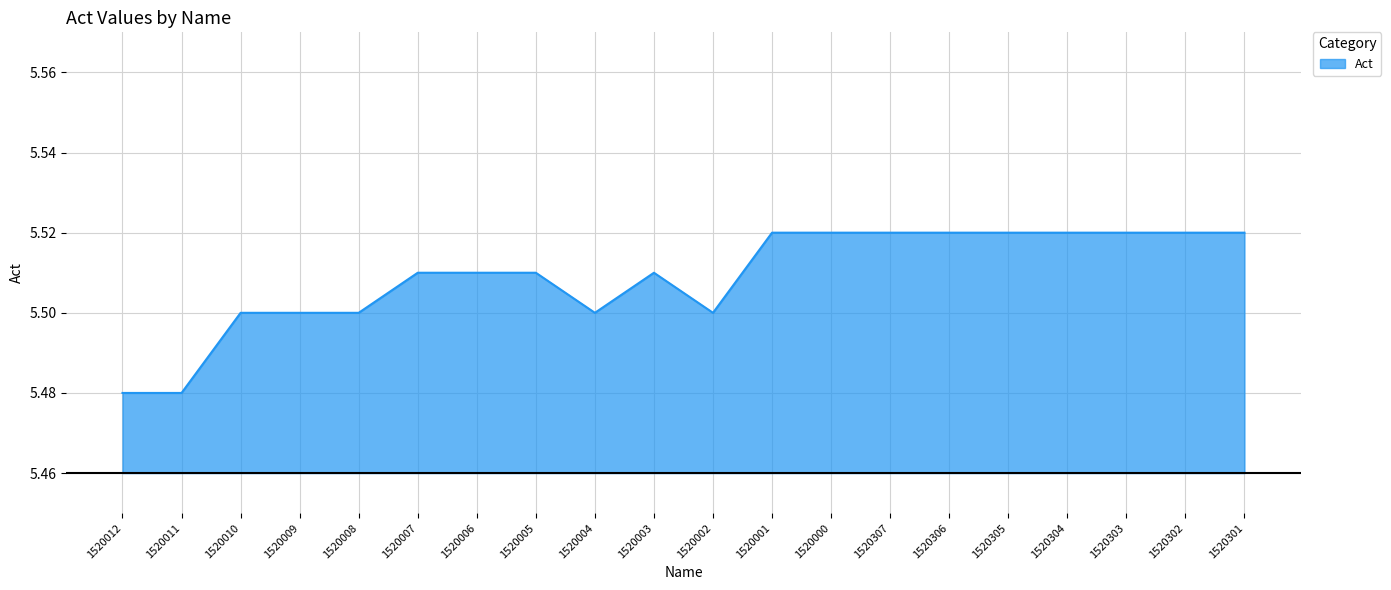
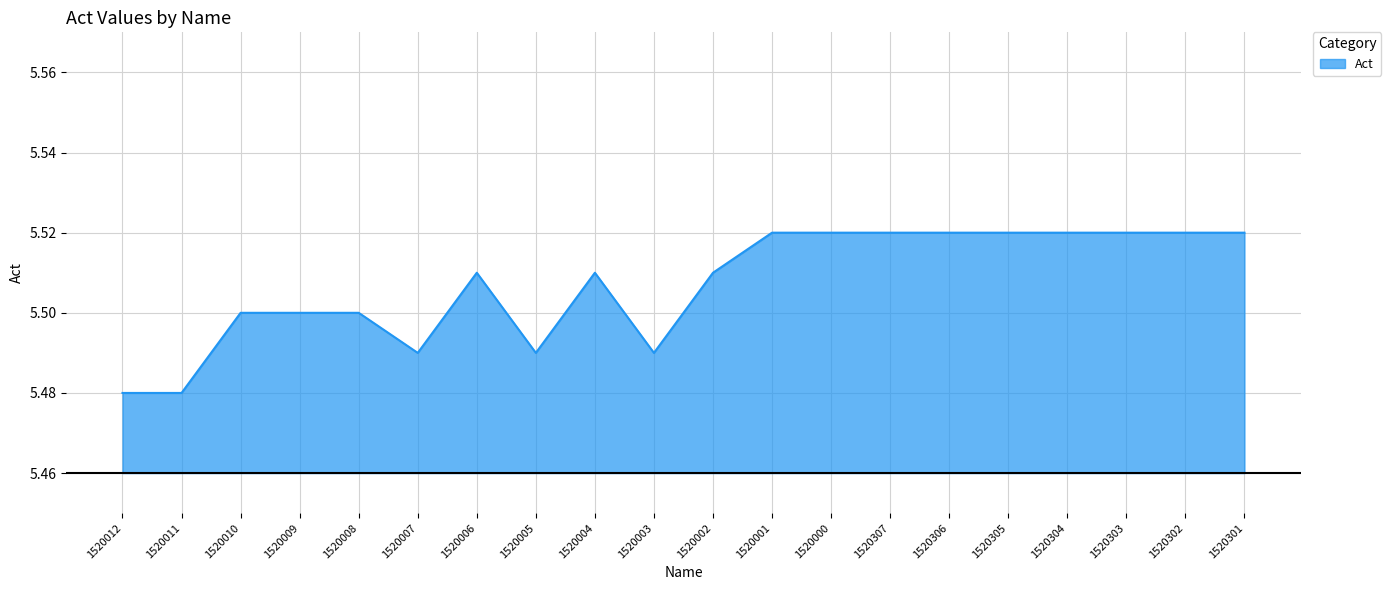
1520007: 5.51 -> 5.49
1520005: 5.51 -> 5.49
1520004: 5.50 -> 5.51
1520003: 5.51 -> 5.49
1520002: 5.50 -> 5.51
